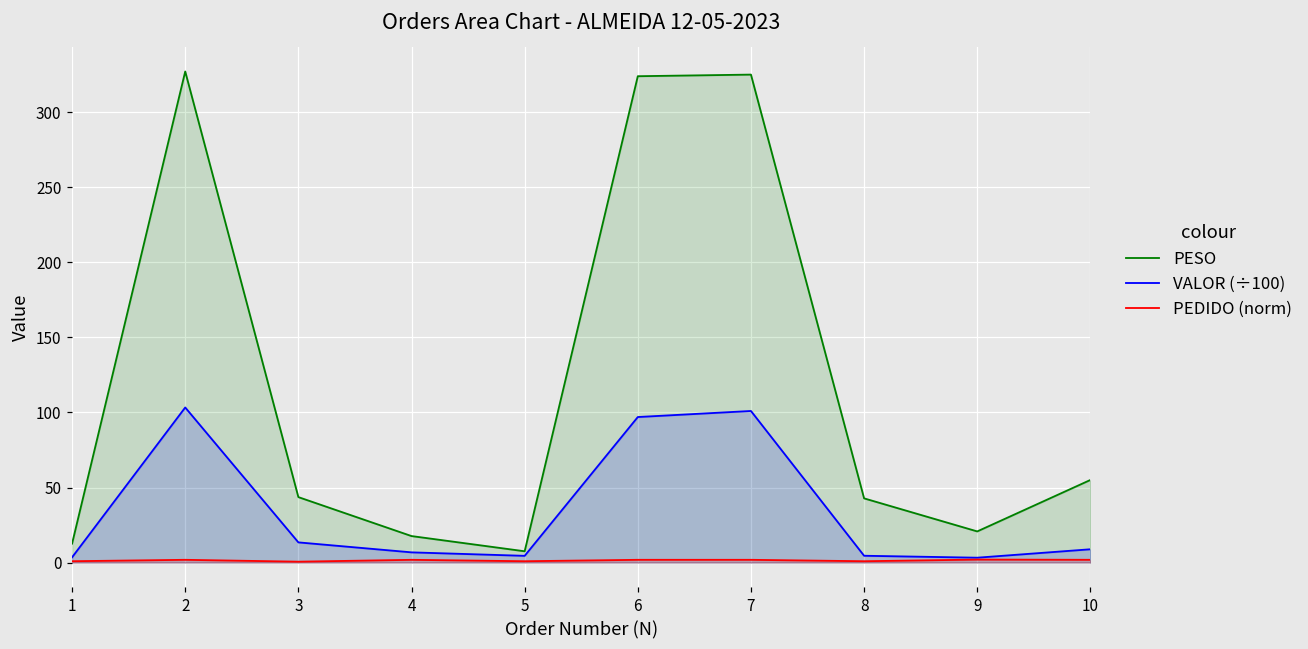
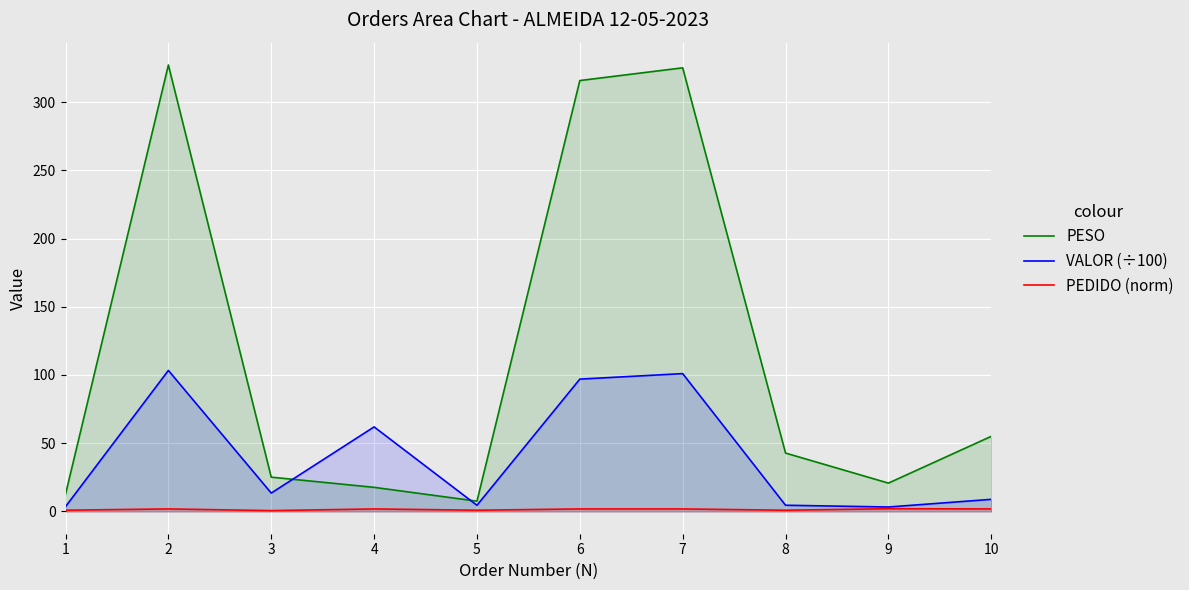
PESO, 3: 44 -> 25
VALOR (÷100), 4: 7 -> 62
PESO, 6: 324 -> 316
